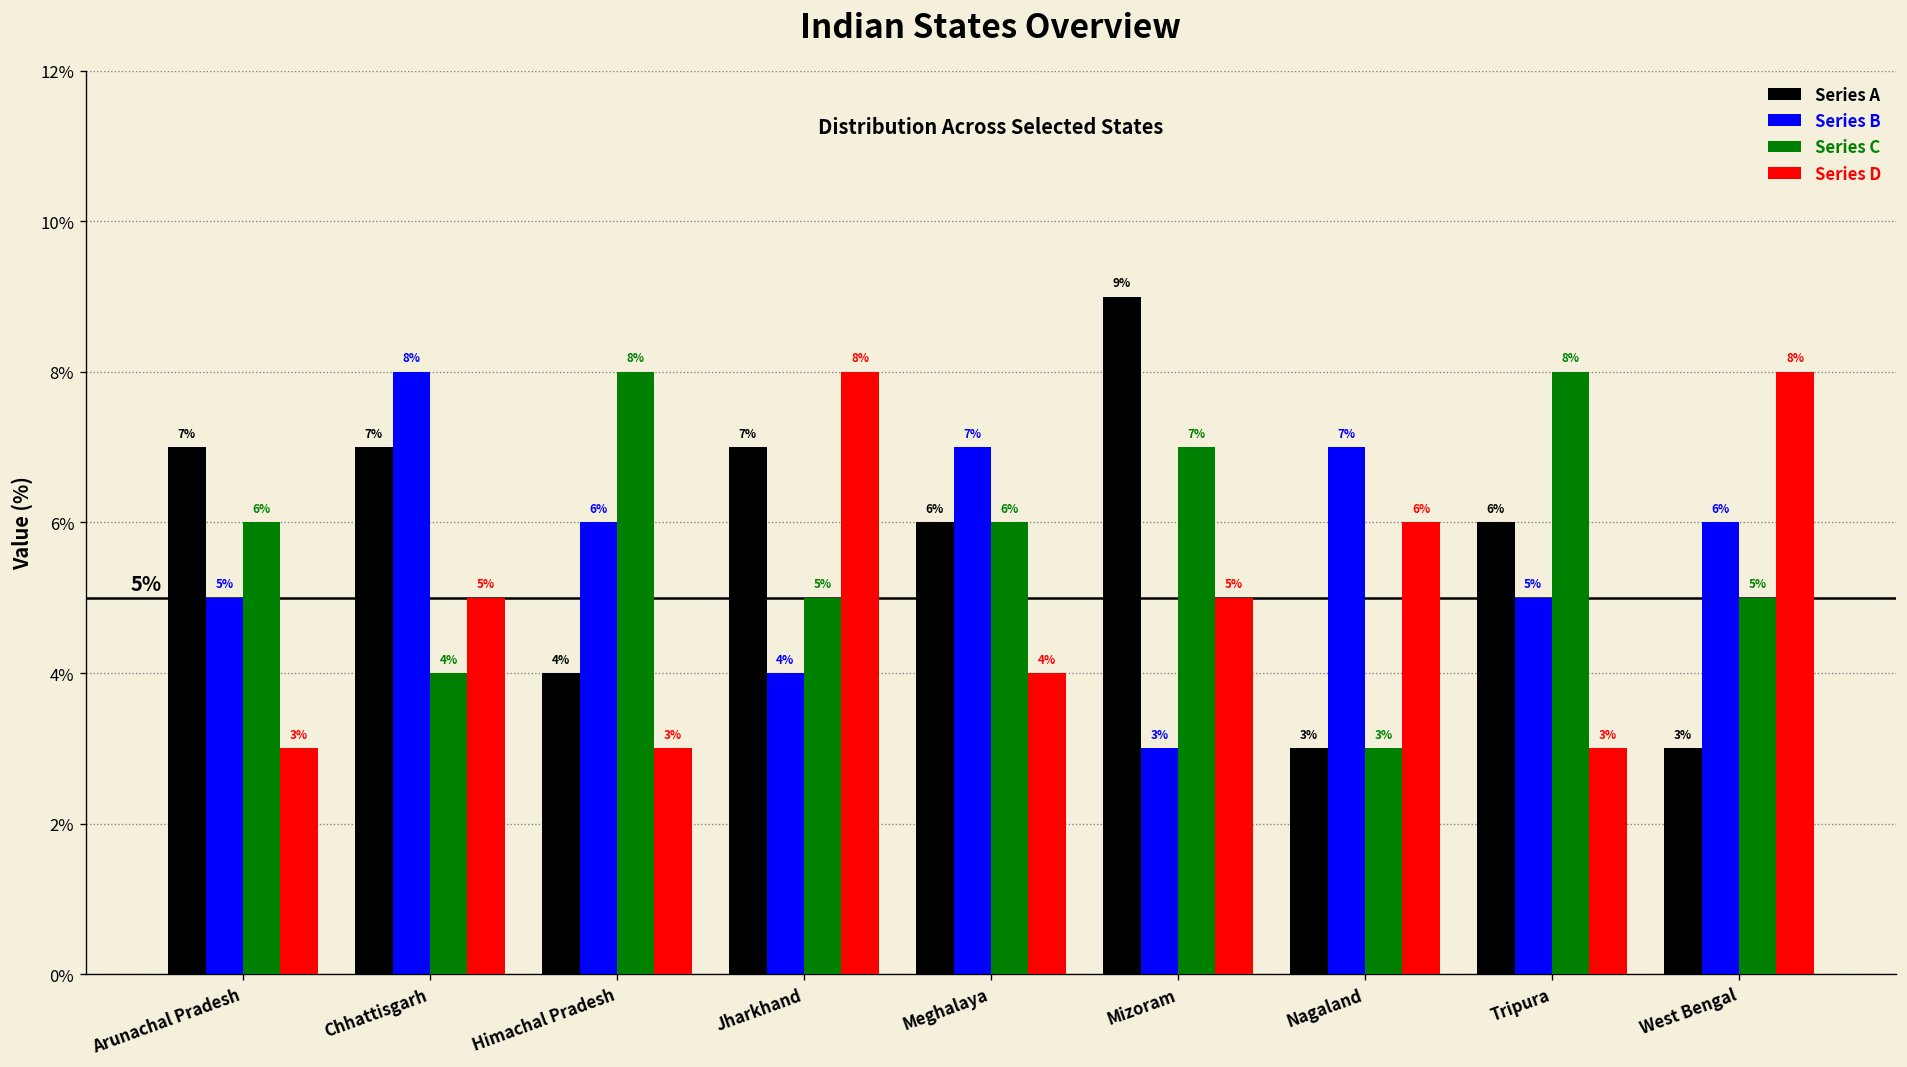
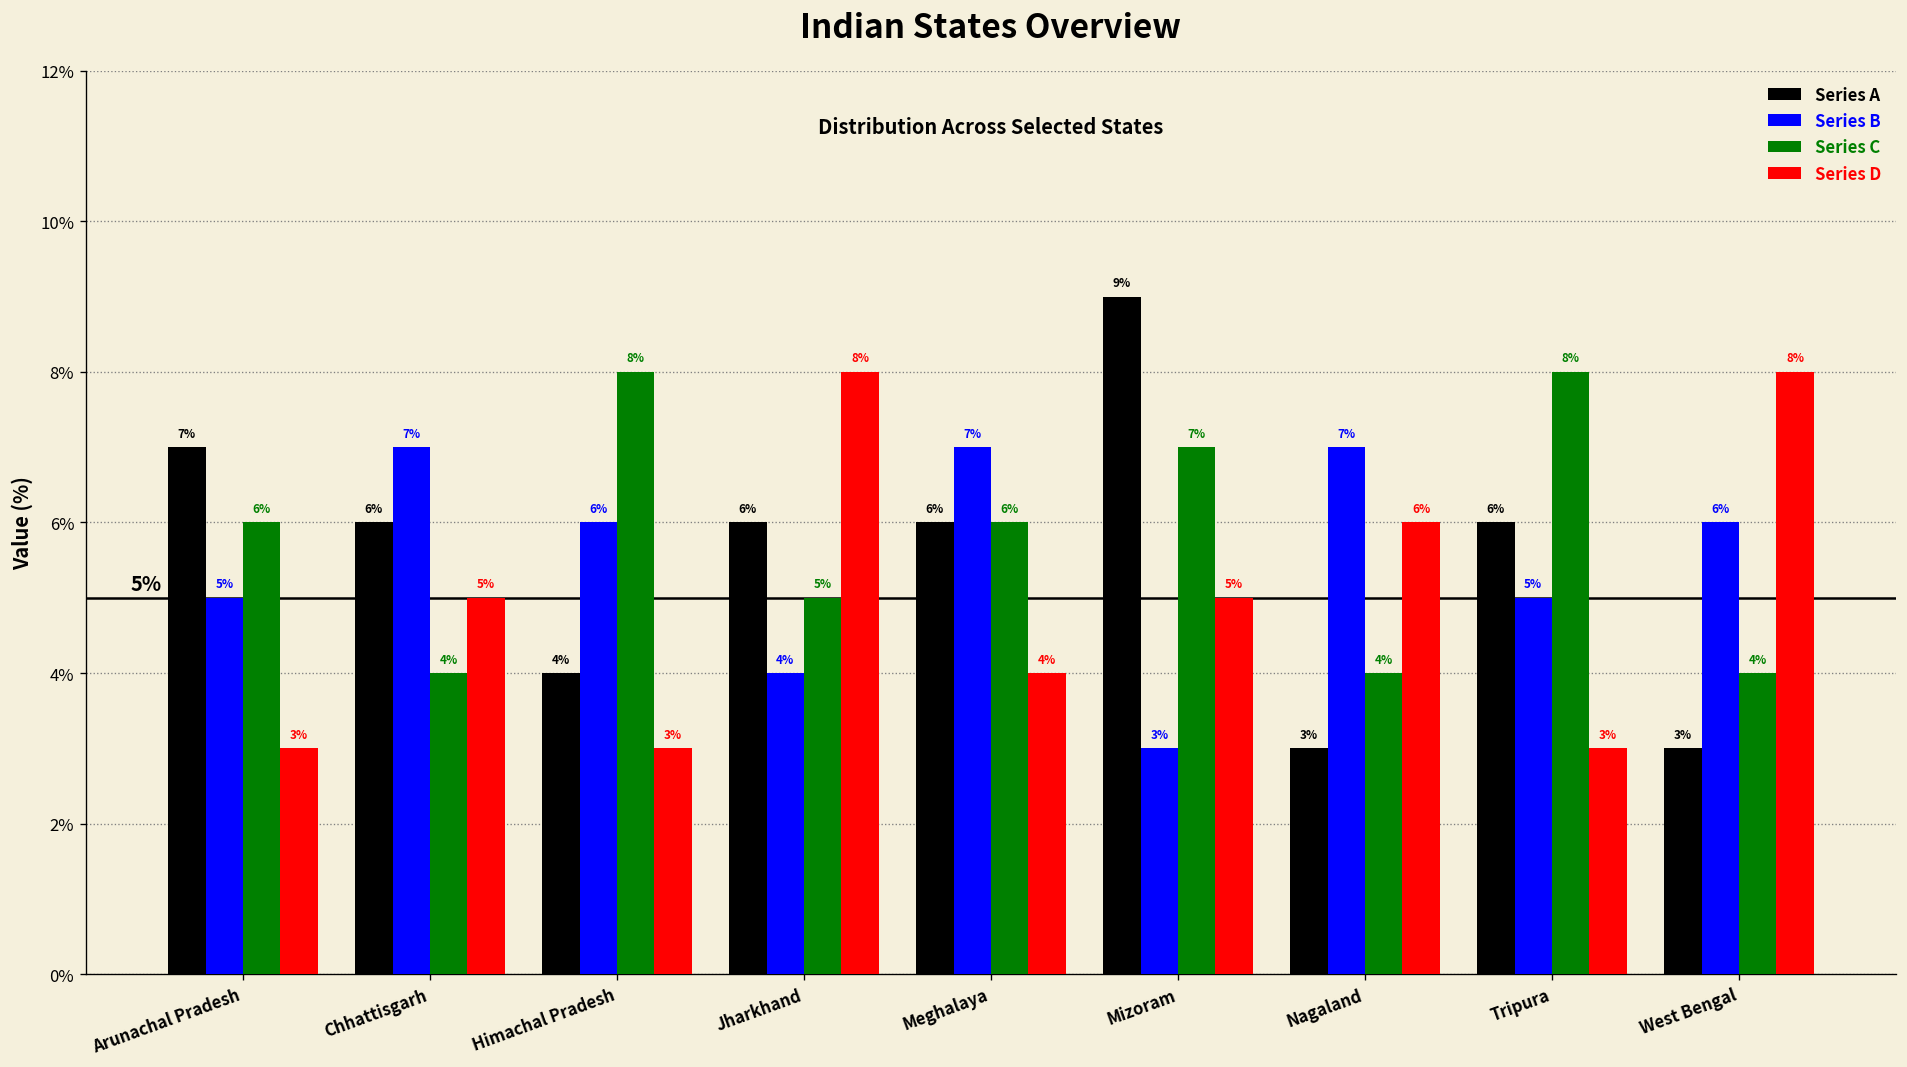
Series A, Chhattisgarh: 7% -> 6%
Series B, Chhattisgarh: 8% -> 7%
Series A, Jharkhand: 7% -> 6%
Series C, Nagaland: 3% -> 4%
Series C, West Bengal: 5% -> 4%
